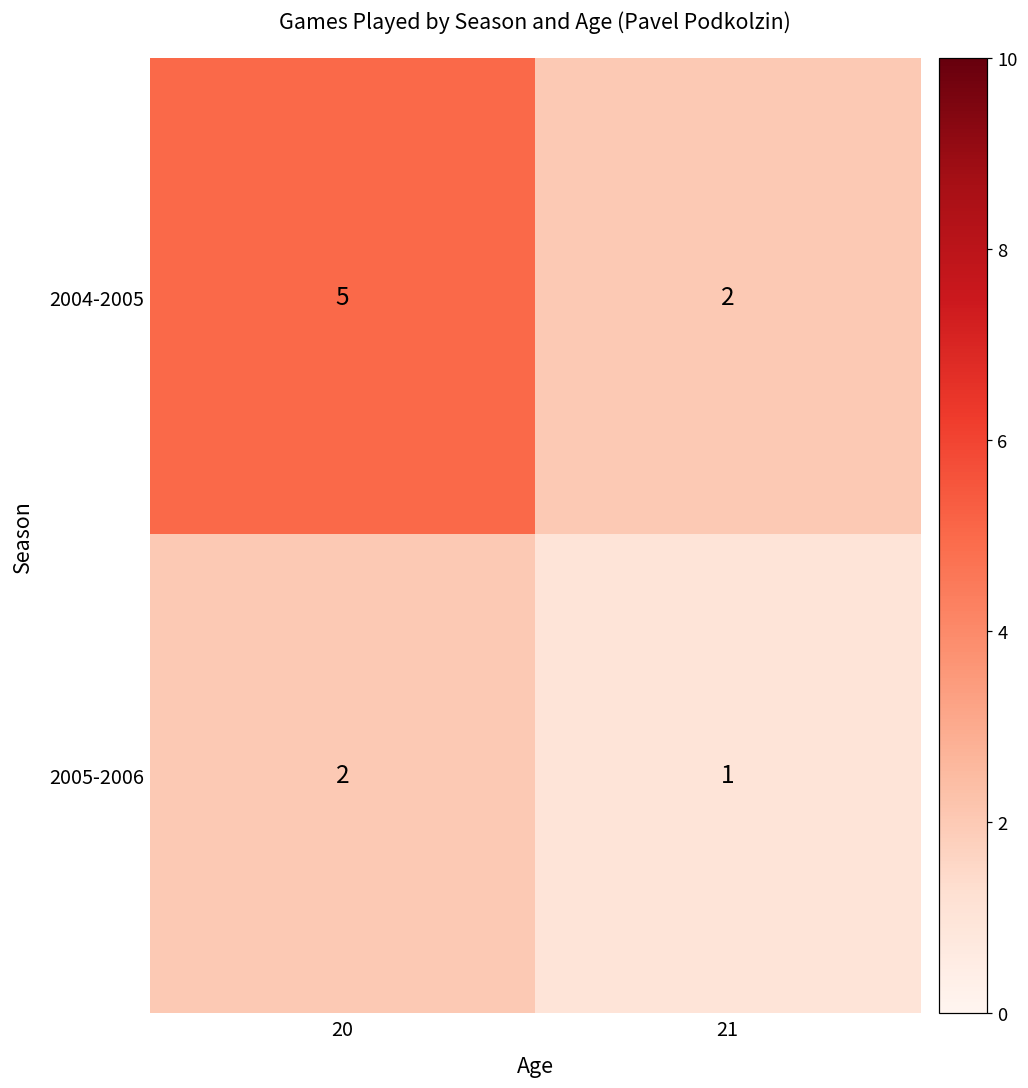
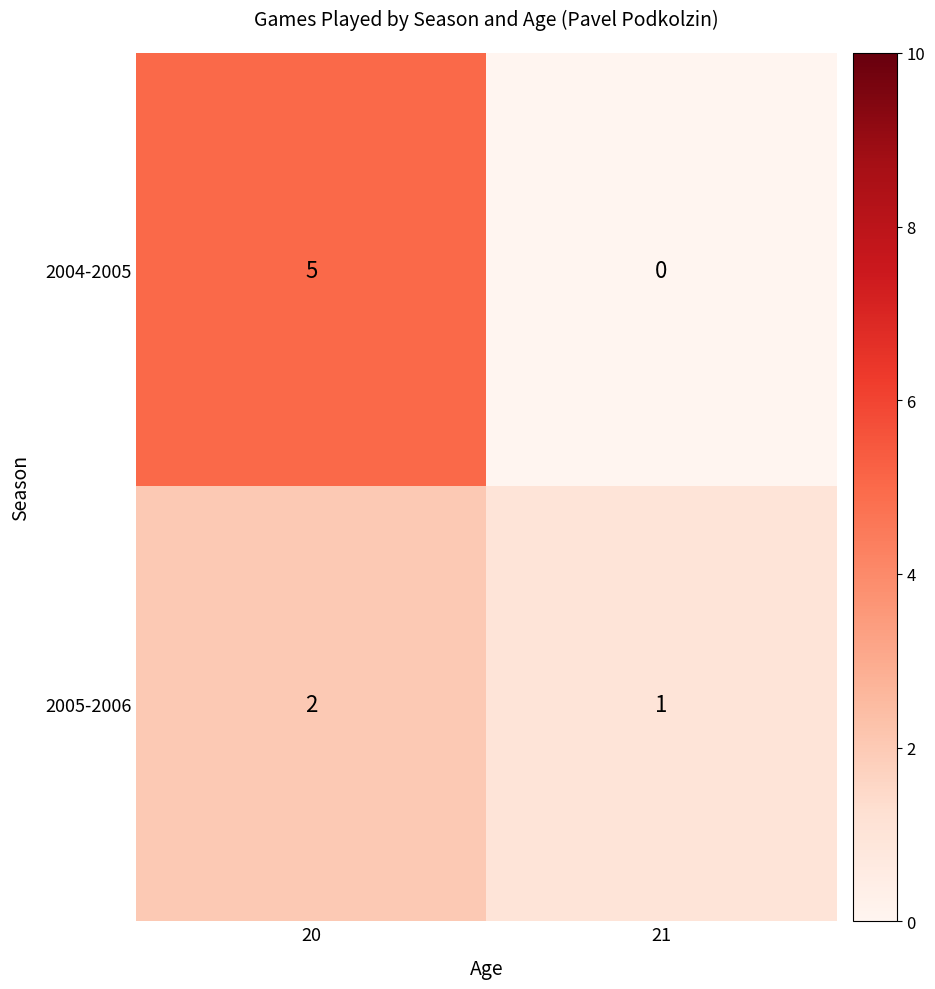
2004-2005, 21: 2 -> 0
